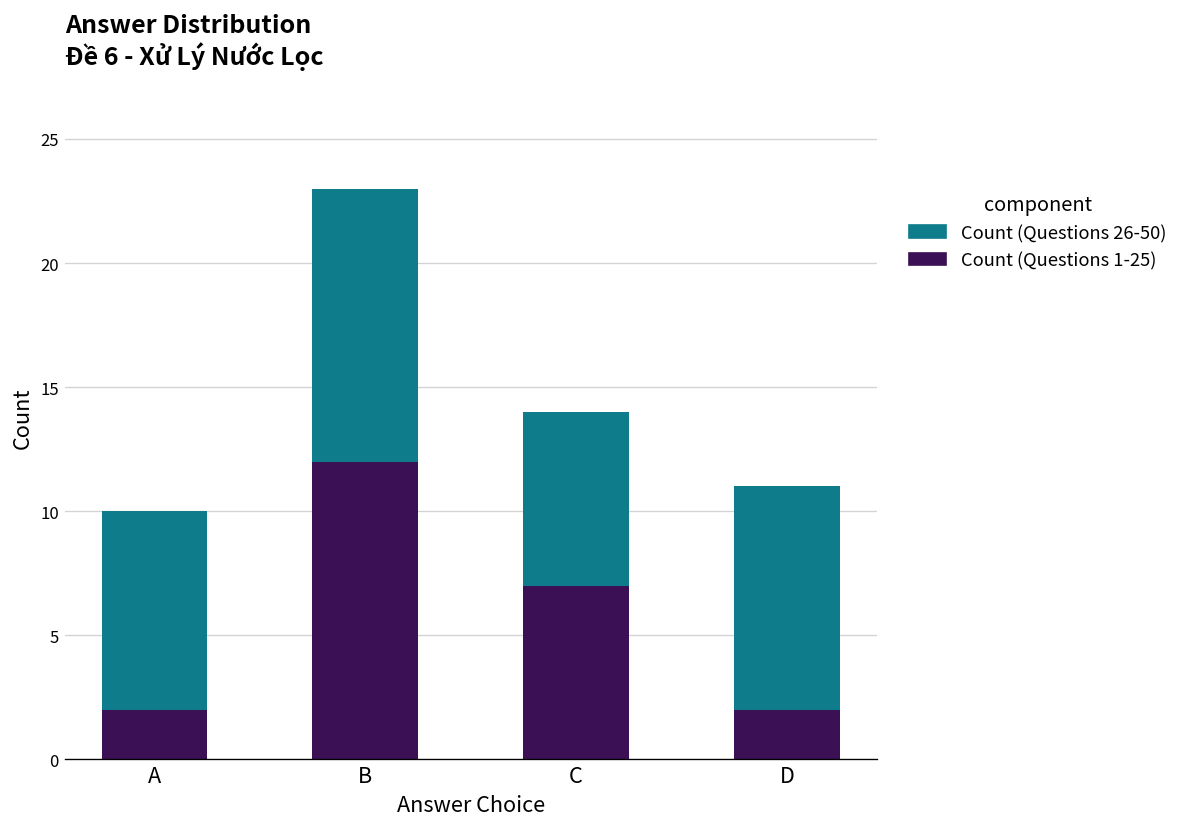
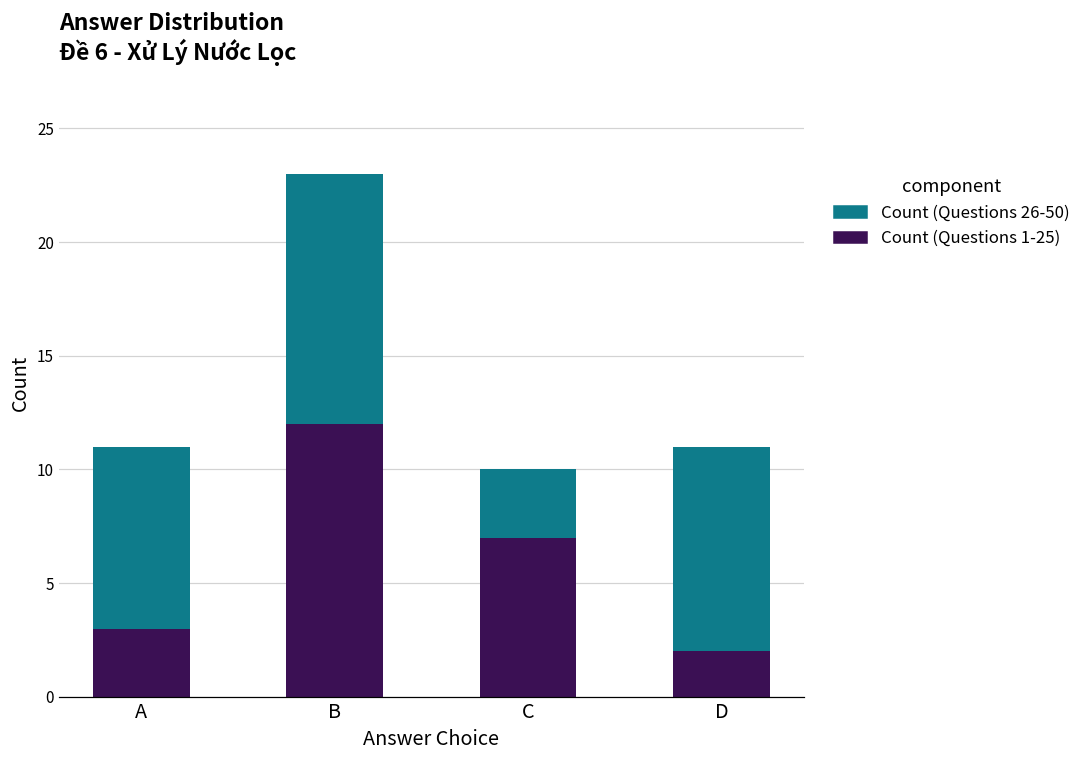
Count (Questions 1-25), A: 2 -> 3
Count (Questions 26-50), C: 7 -> 3
